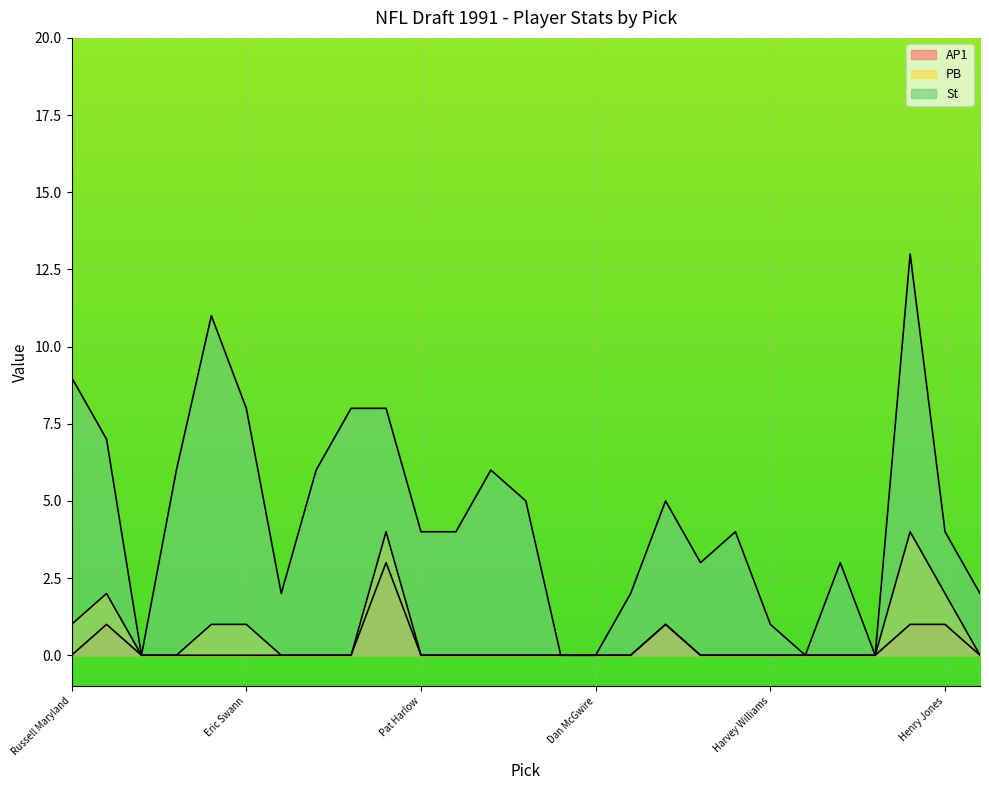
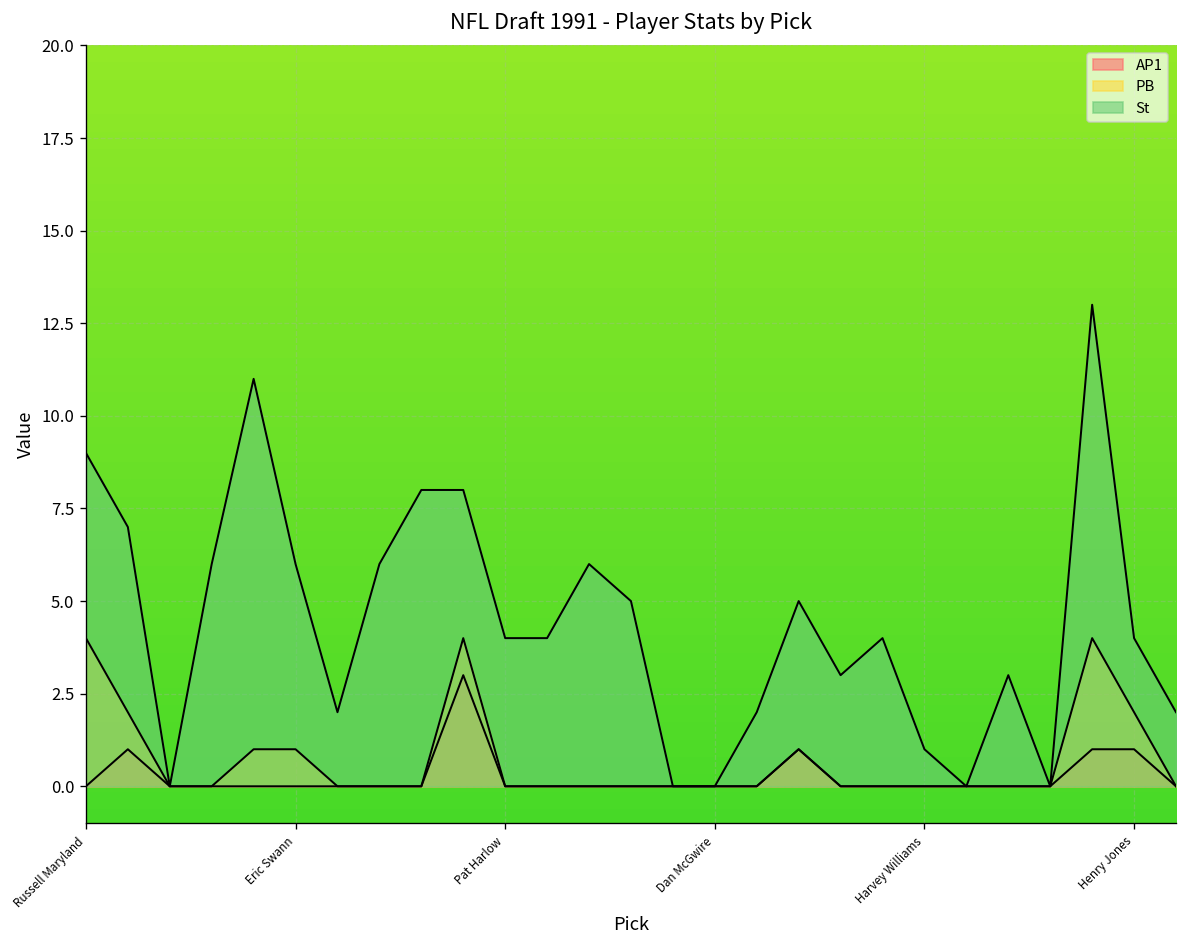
PB, Russell Maryland: 1 -> 4
St, Eric Swann: 8 -> 6
